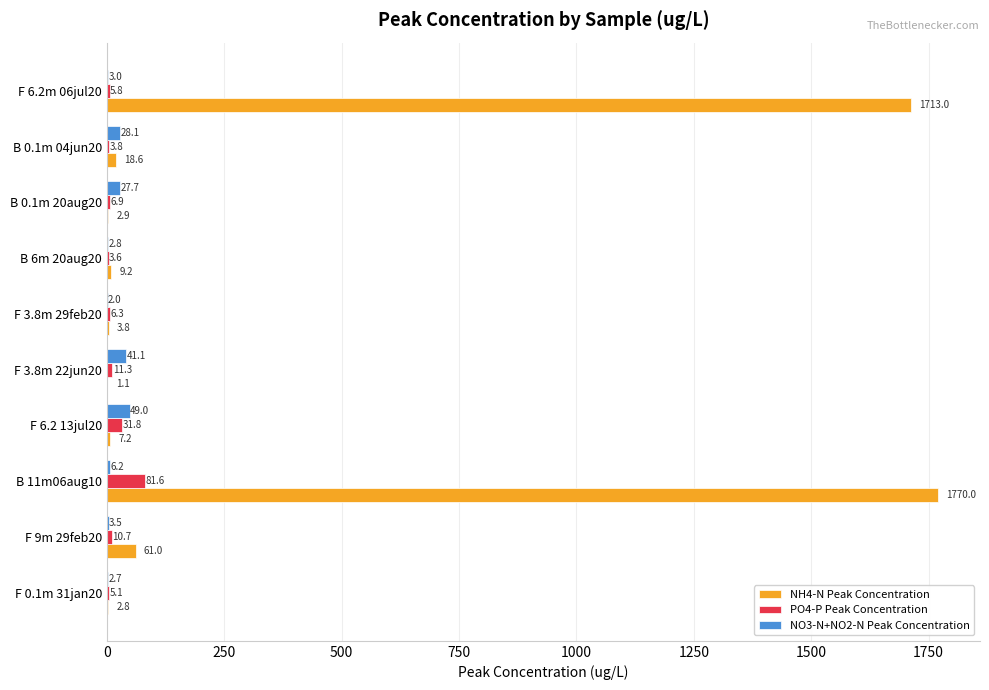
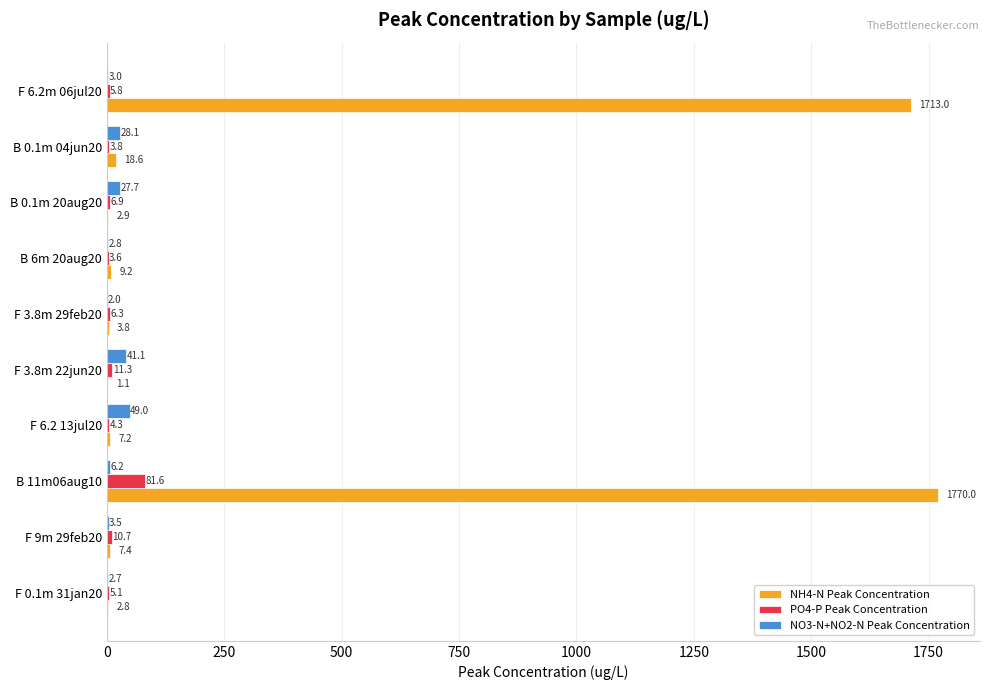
PO4-P Peak Concentration, F 6.2 13jul20: 31.8 -> 4.3
NH4-N Peak Concentration, F 9m 29feb20: 61.0 -> 7.4
